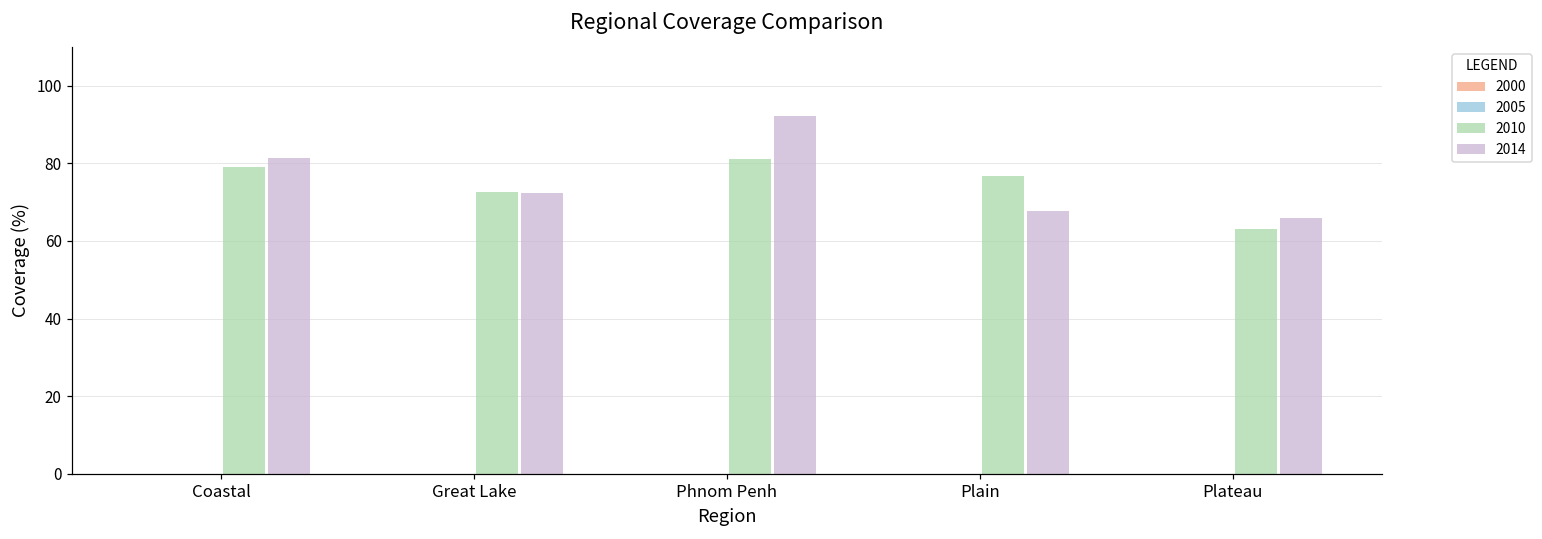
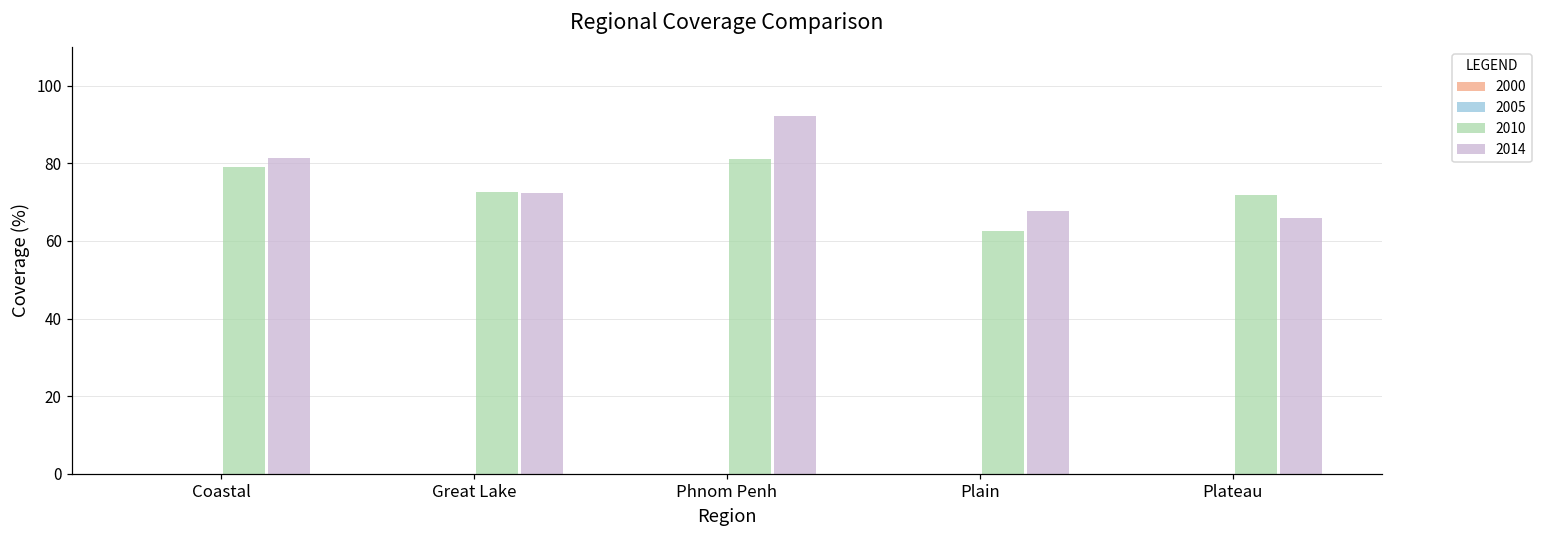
2010, Plain: 77 -> 63
2010, Plateau: 63 -> 72
